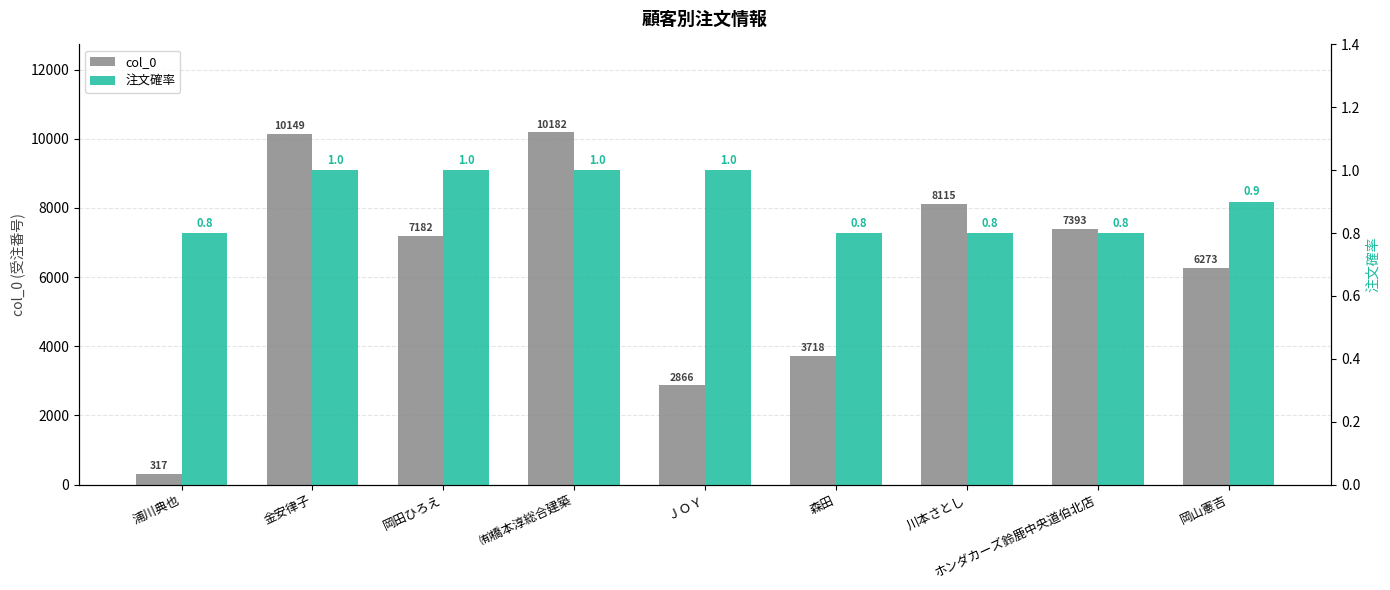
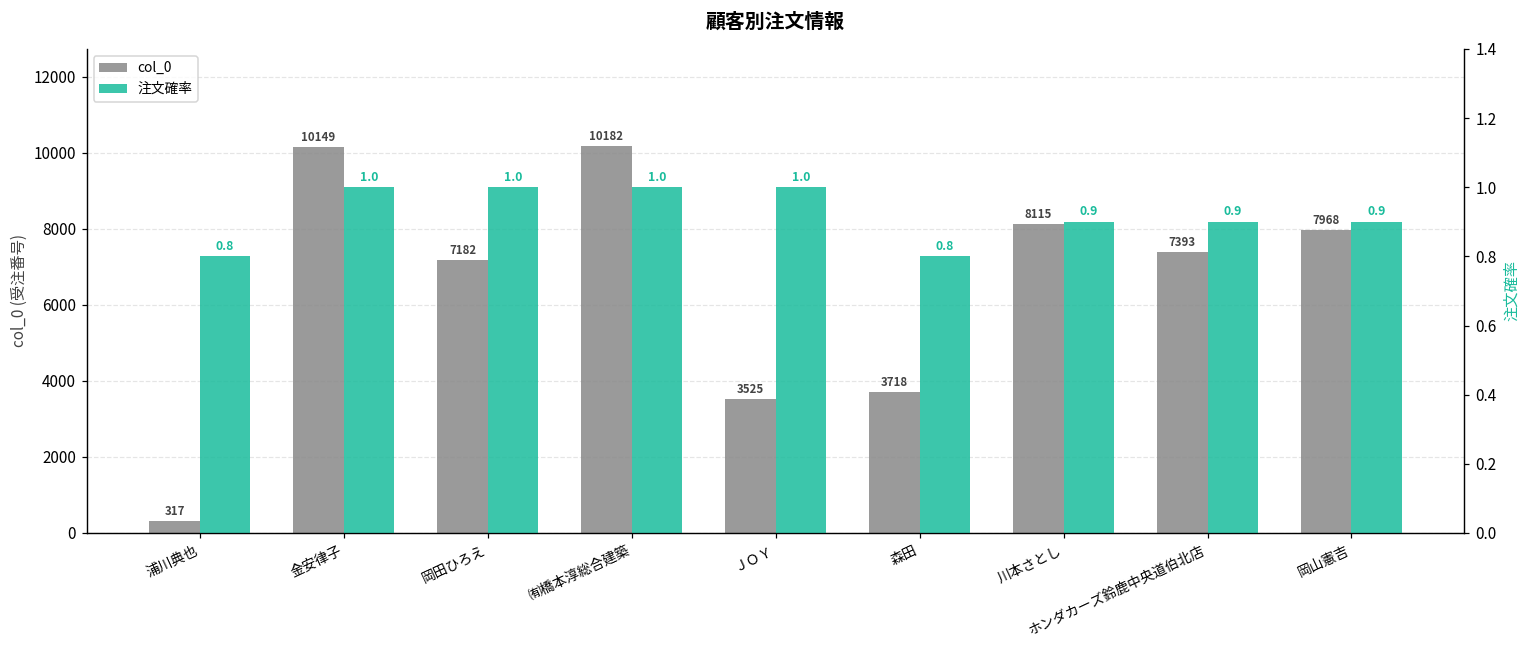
col_0, ＪＯＹ: 2866 -> 3525
col_0, 岡山憲吉: 6273 -> 7968
注文確率, 川本さとし: 0.8 -> 0.9
注文確率, ホンダカーズ鈴鹿中央道伯北店: 0.8 -> 0.9
